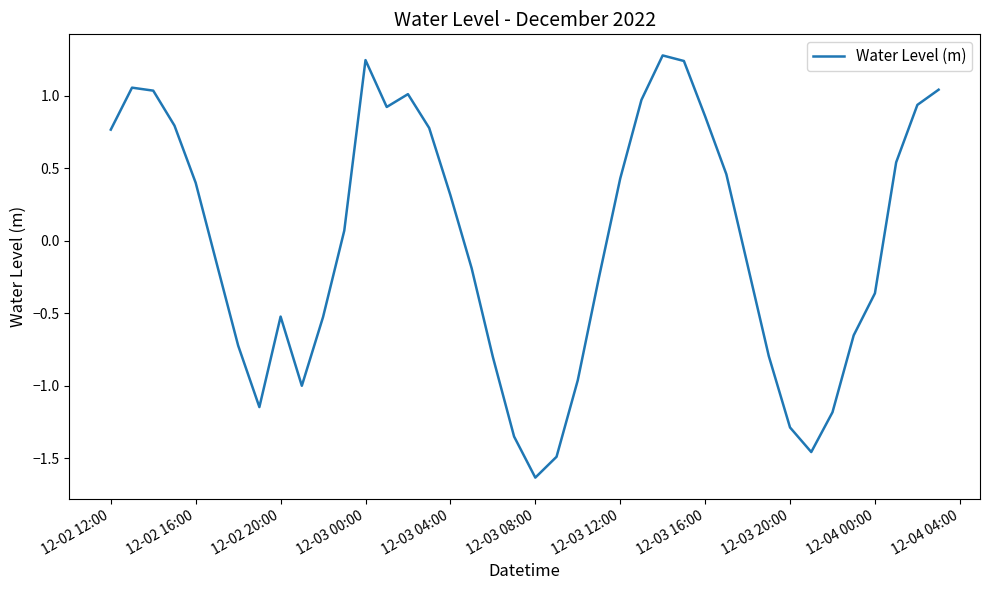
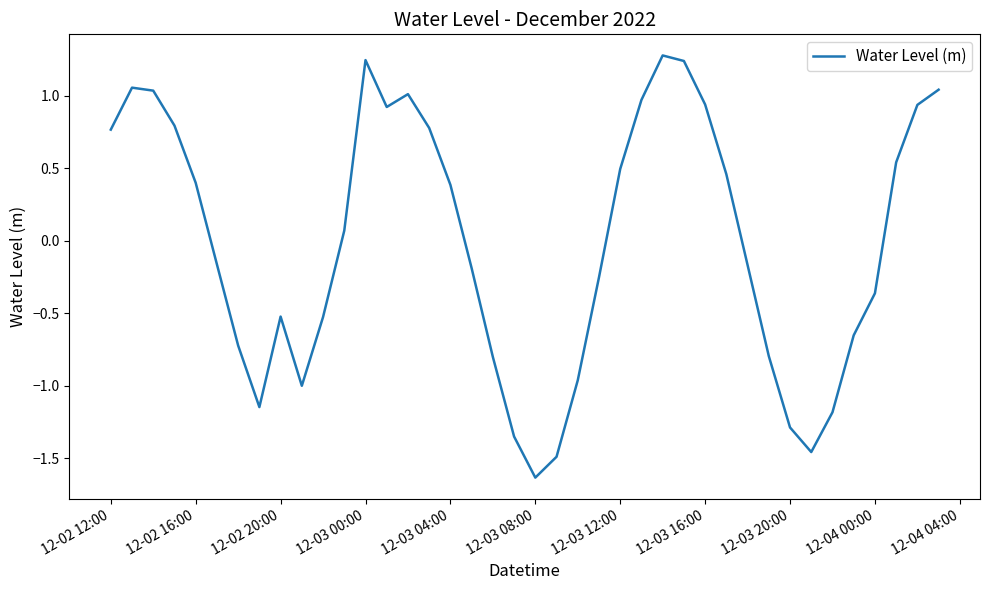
12-03 04:00: 0.31 -> 0.39
12-03 12:00: 0.43 -> 0.50
12-03 16:00: 0.86 -> 0.94
